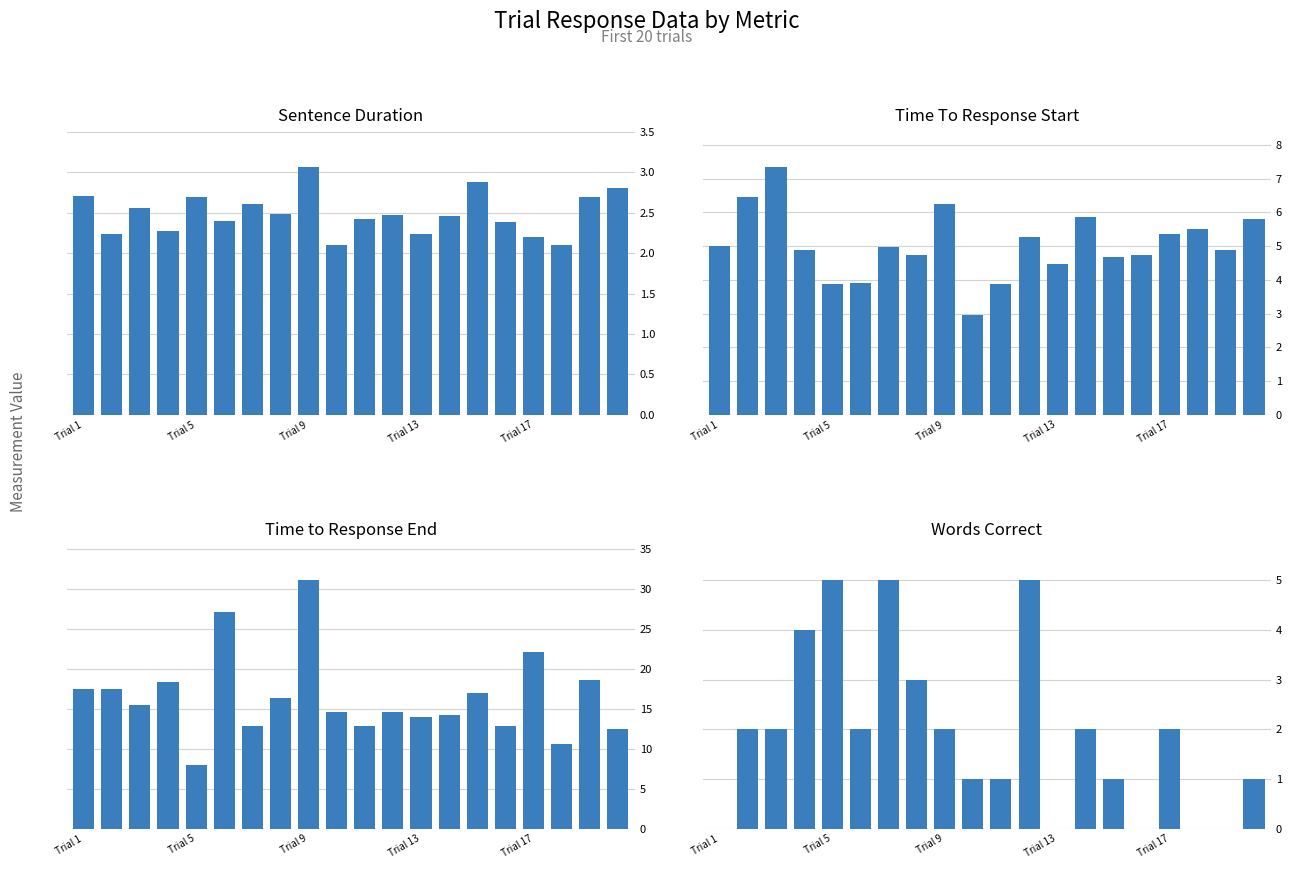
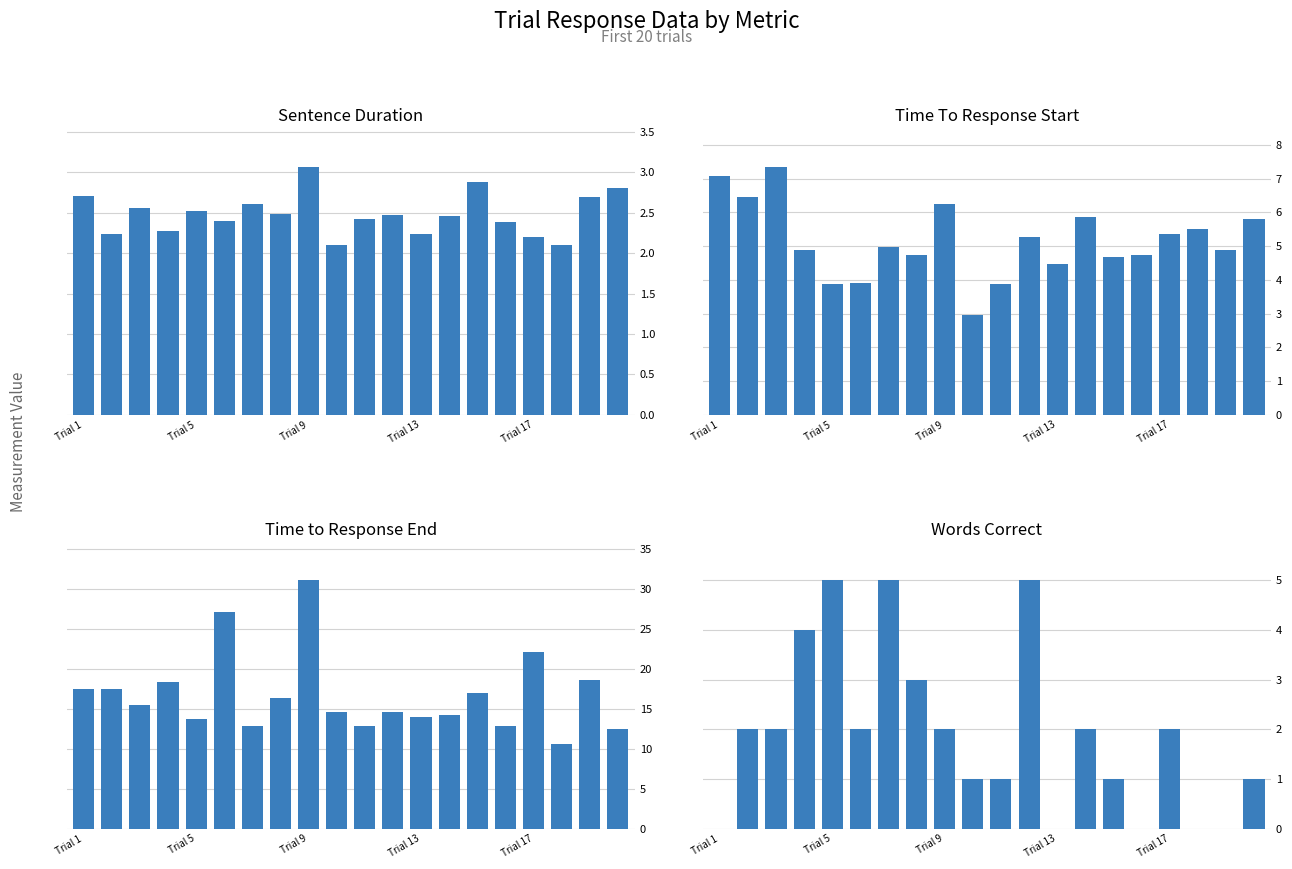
Sentence Duration, Trial 5: 2.7 -> 2.5
Time To Response Start, Trial 1: 5.0 -> 7.1
Time to Response End, Trial 5: 8 -> 14
